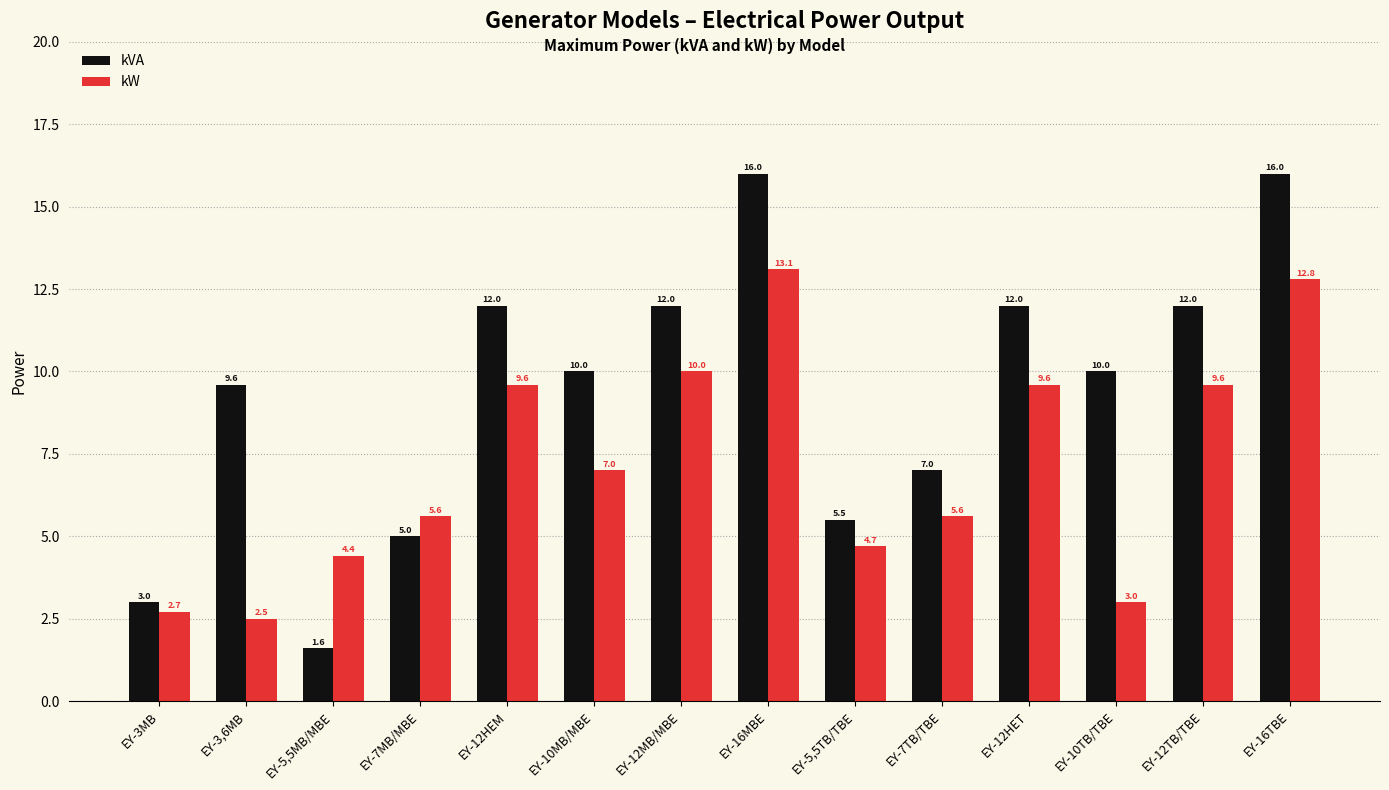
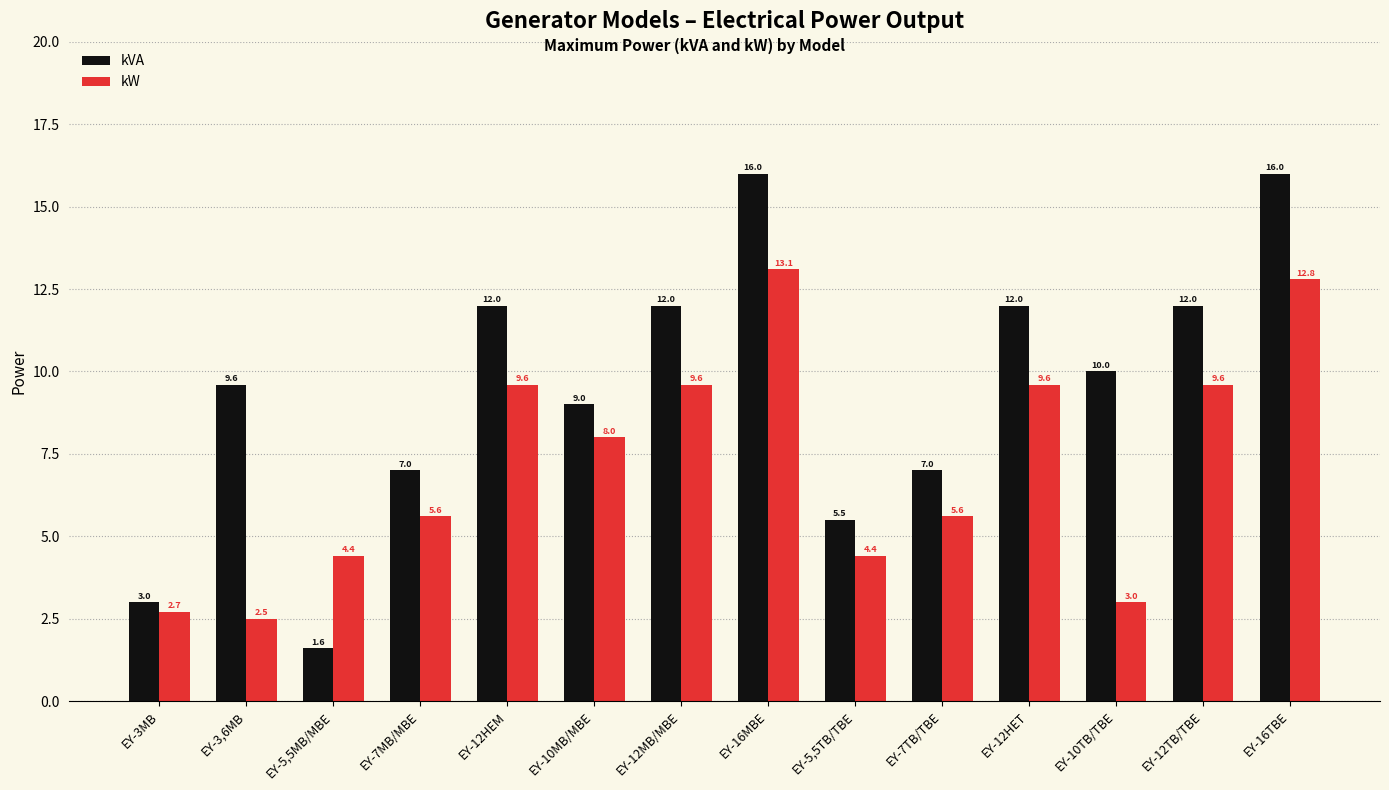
kVA, EY-7MB/MBE: 5.0 -> 7.0
kVA, EY-10MB/MBE: 10.0 -> 9.0
kW, EY-10MB/MBE: 7.0 -> 8.0
kW, EY-12MB/MBE: 10.0 -> 9.6
kW, EY-5,5TB/TBE: 4.7 -> 4.4
